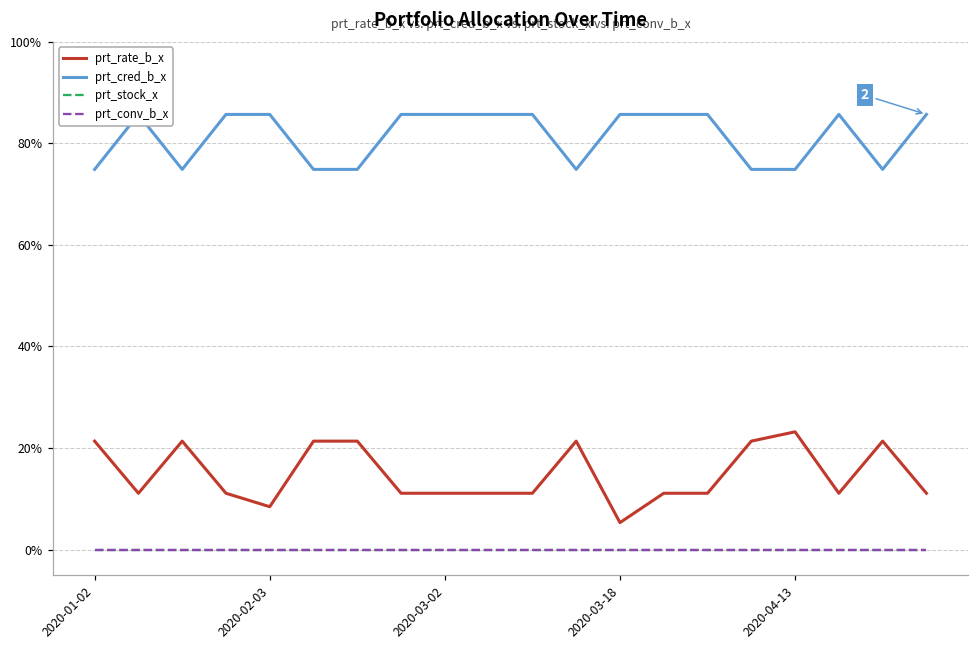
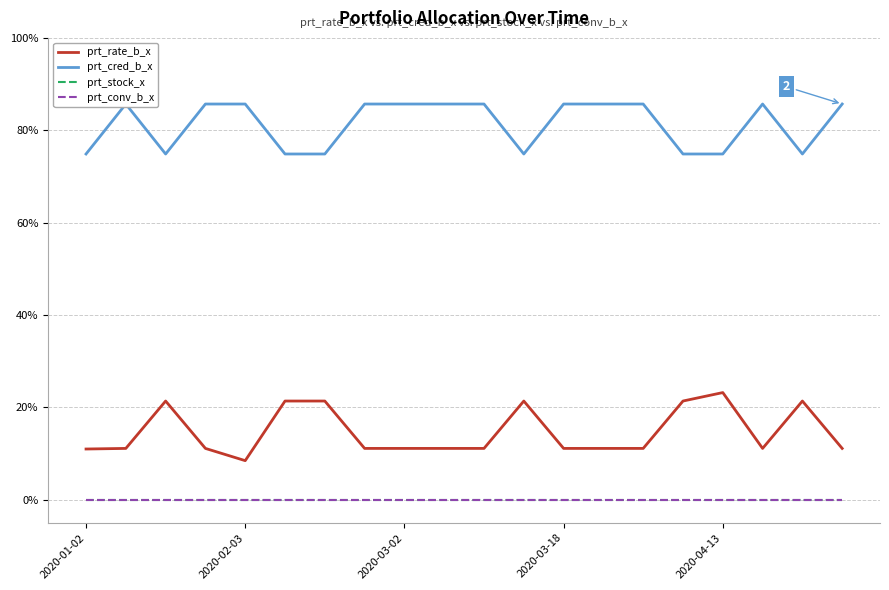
prt_rate_b_x, 2020-01-02: 21% -> 11%
prt_rate_b_x, 2020-03-18: 5% -> 11%
